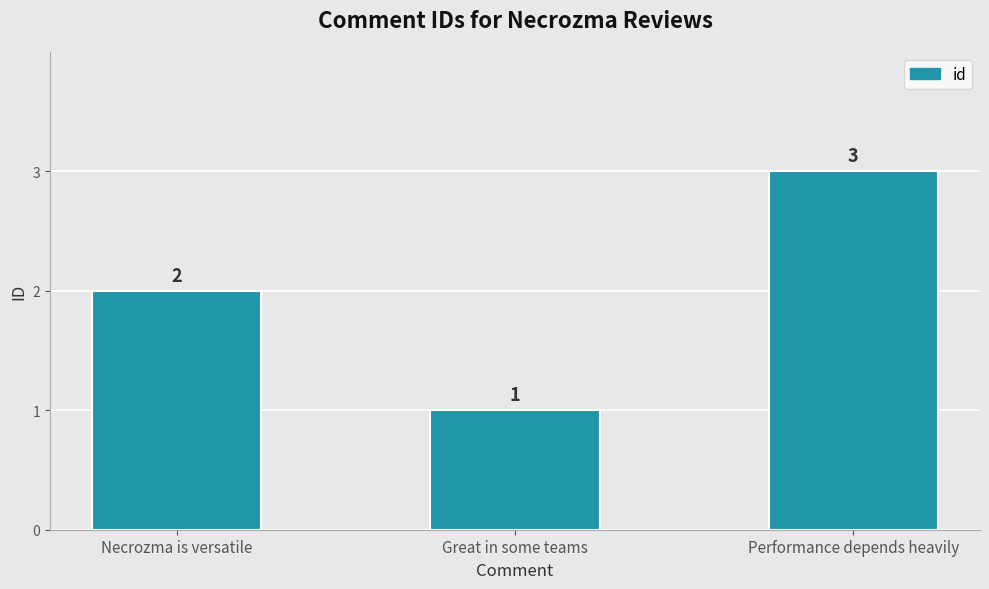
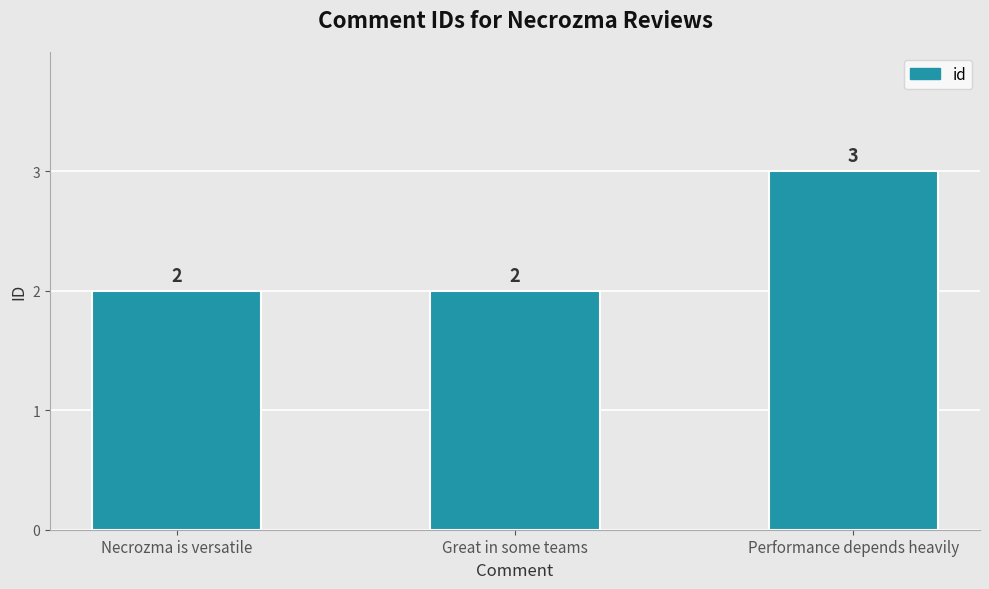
Great in some teams: 1 -> 2
